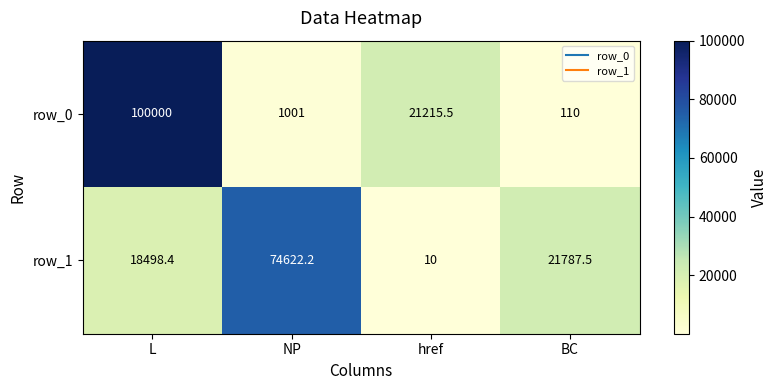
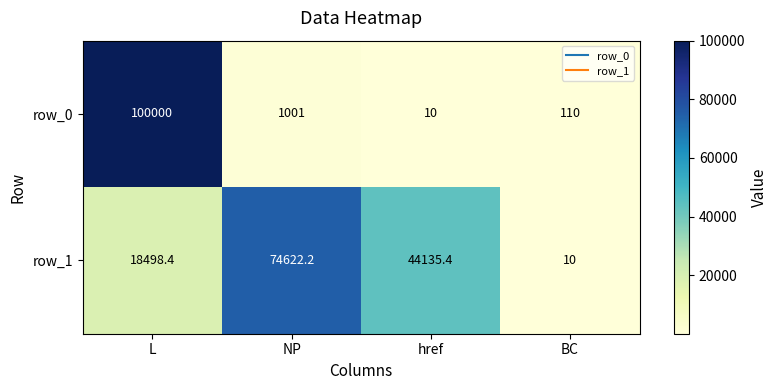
row_0, href: 21215.5 -> 10
row_1, href: 10 -> 44135.4
row_1, BC: 21787.5 -> 10
